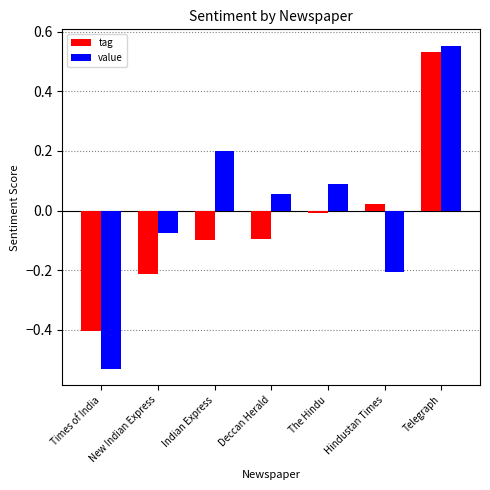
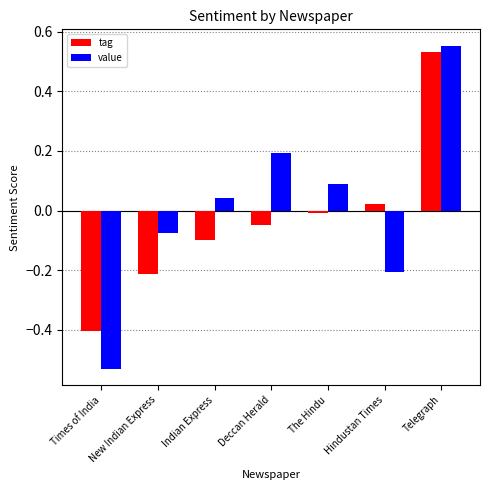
value, Indian Express: 0.20 -> 0.04
tag, Deccan Herald: -0.10 -> -0.05
value, Deccan Herald: 0.05 -> 0.19
